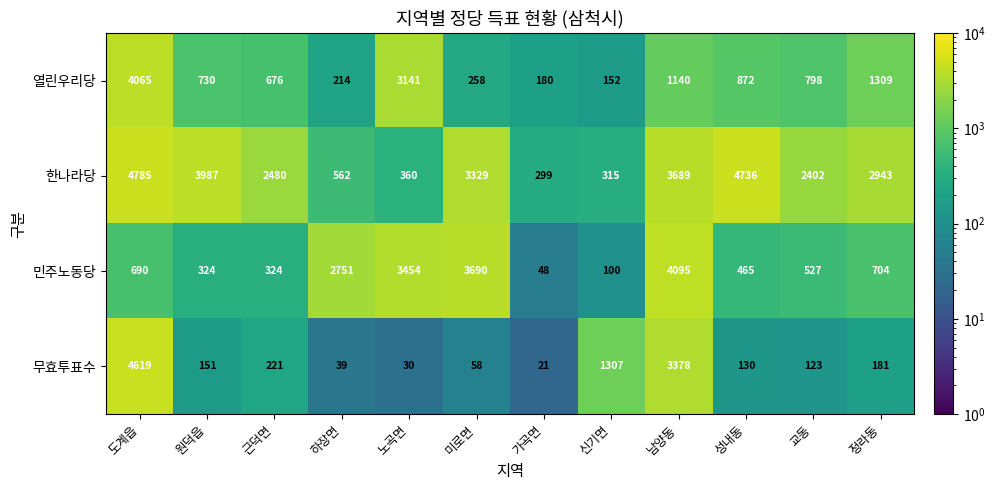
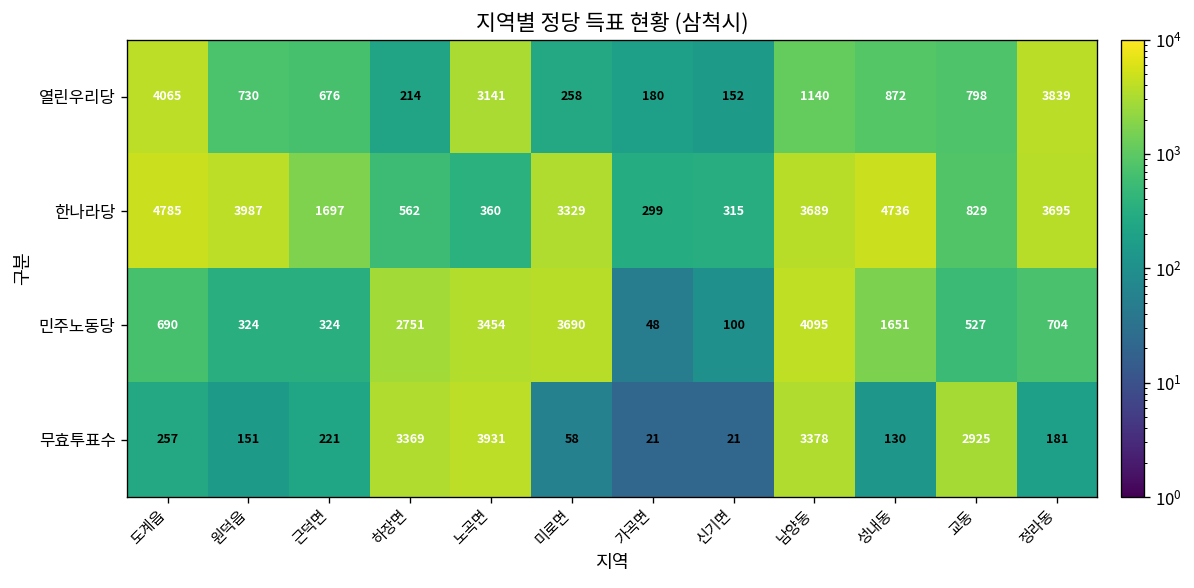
열린우리당, 정라동: 1309 -> 3839
한나라당, 근덕면: 2480 -> 1697
한나라당, 교동: 2402 -> 829
한나라당, 정라동: 2943 -> 3695
민주노동당, 성내동: 465 -> 1651
무효투표수, 도계읍: 4619 -> 257
무효투표수, 하장면: 39 -> 3369
무효투표수, 노곡면: 30 -> 3931
무효투표수, 신기면: 1307 -> 21
무효투표수, 교동: 123 -> 2925
